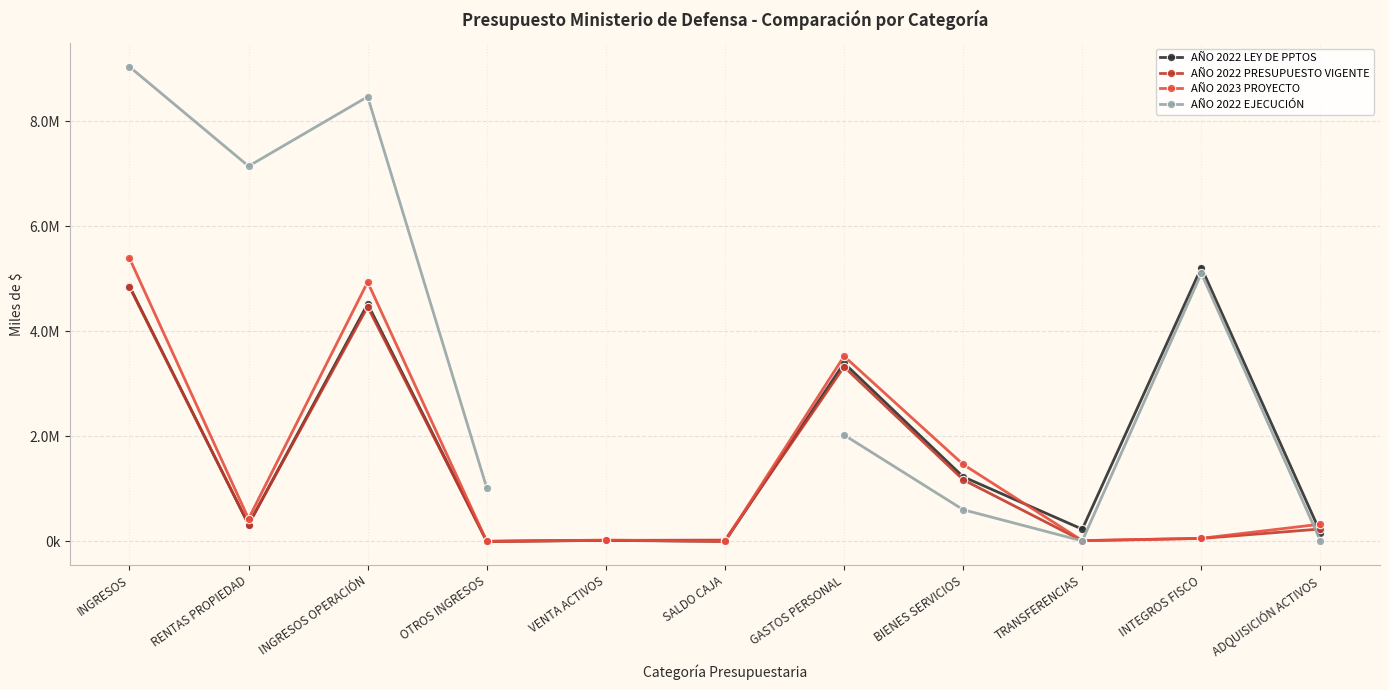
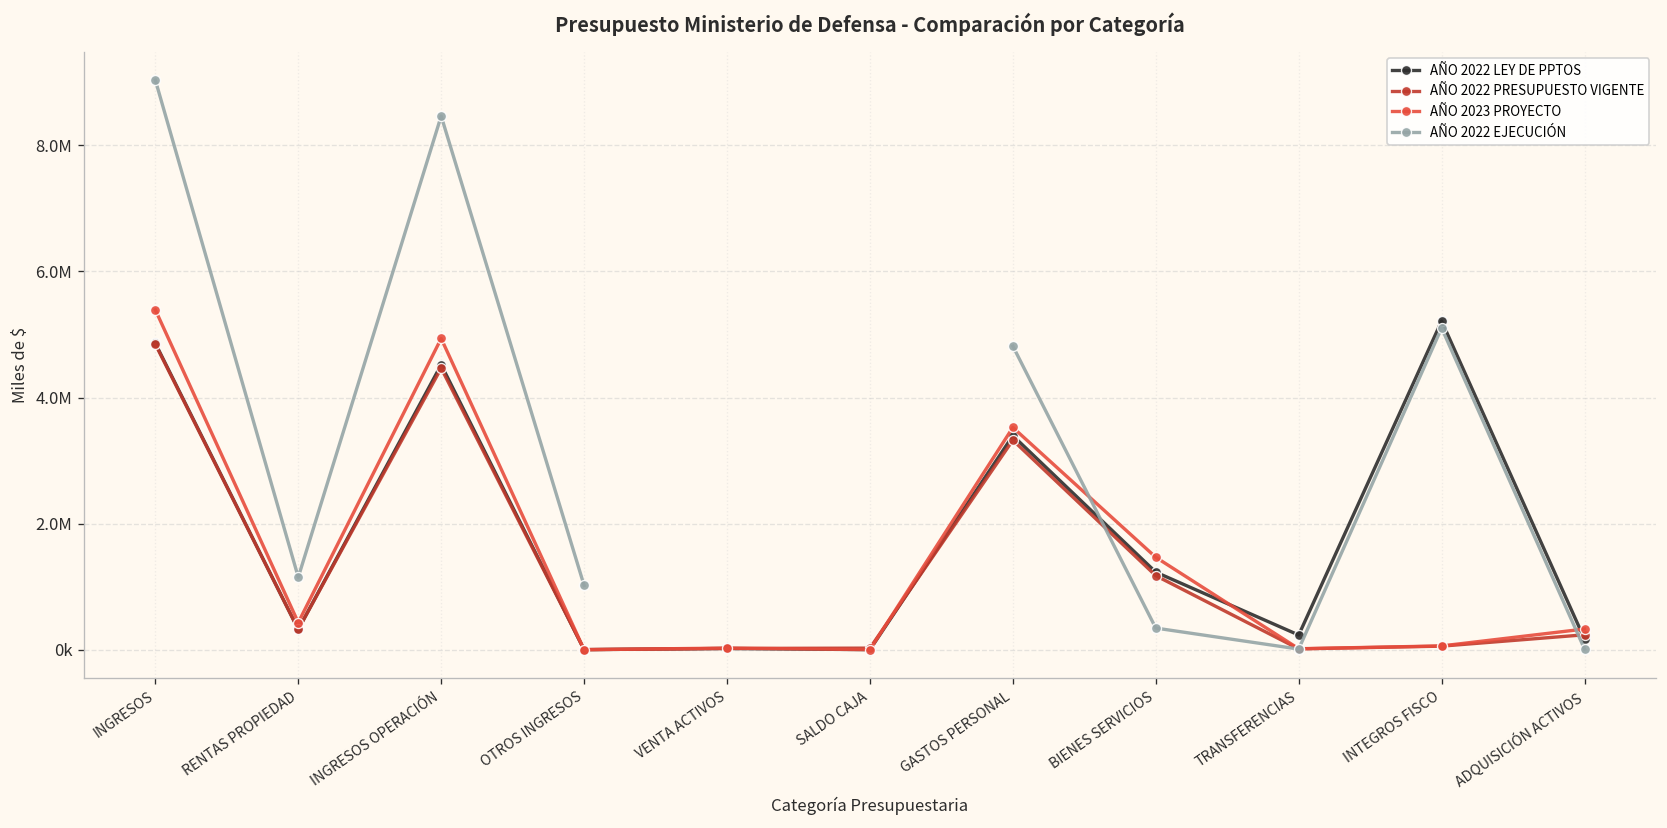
AÑO 2022 EJECUCIÓN, RENTAS PROPIEDAD: 7100000 -> 1100000
AÑO 2022 EJECUCIÓN, GASTOS PERSONAL: 2000000 -> 4800000
AÑO 2022 EJECUCIÓN, BIENES SERVICIOS: 600000 -> 300000
